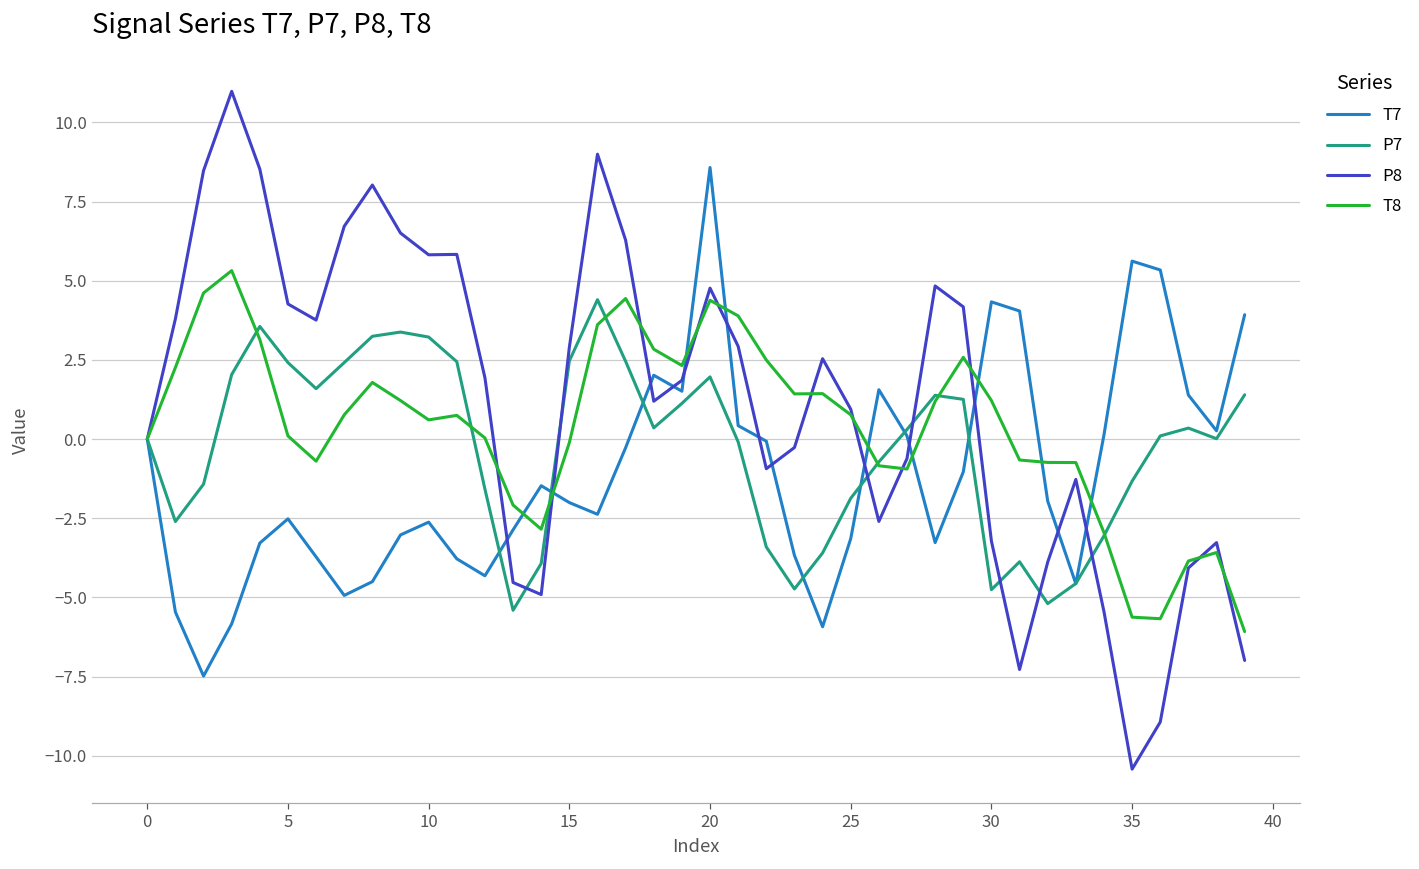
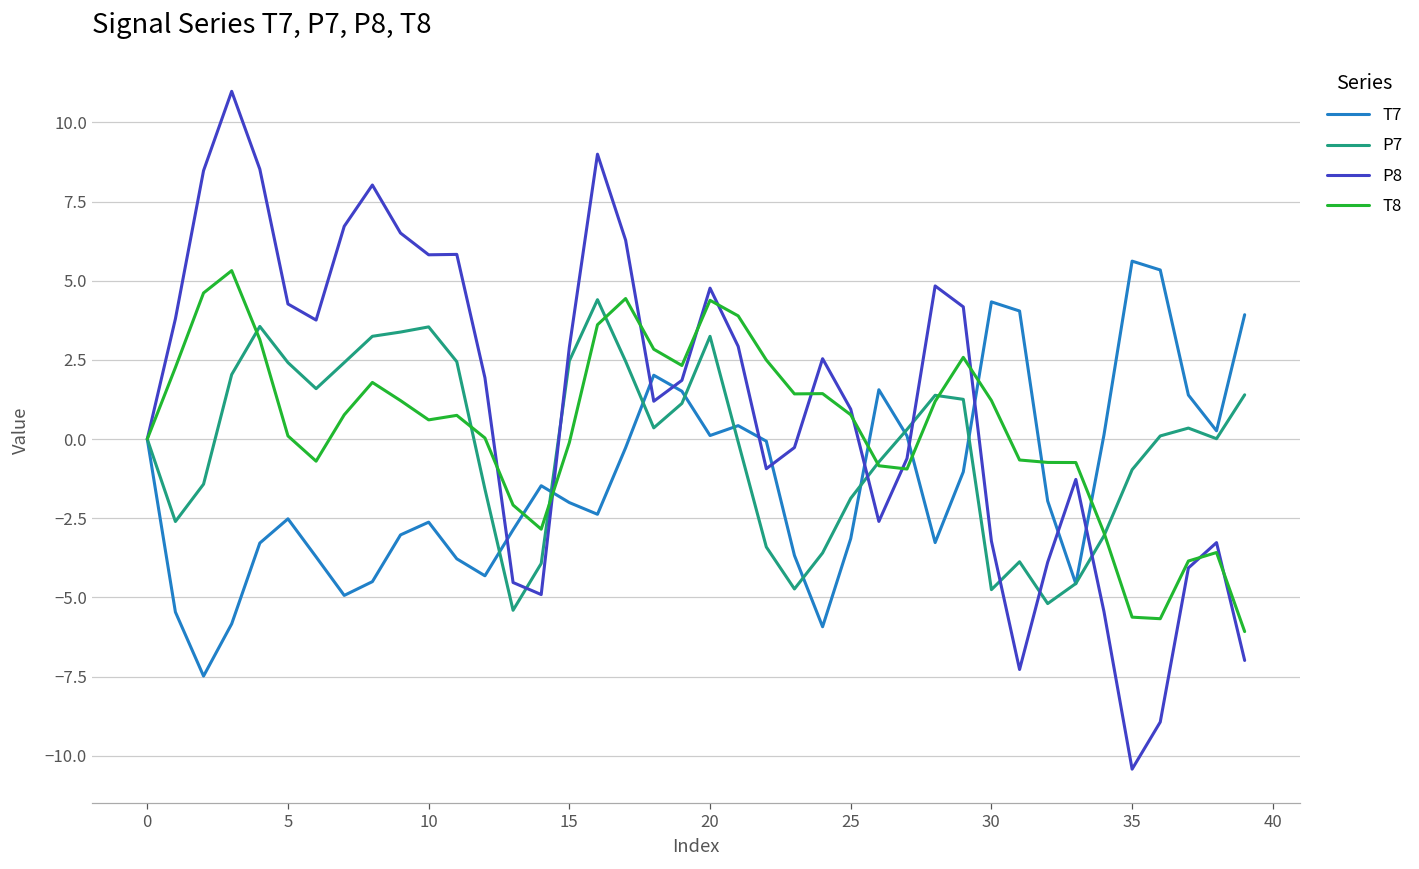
P7, 10: 3.2 -> 3.5
T7, 20: 8.6 -> 0.1
P7, 20: 2.0 -> 3.2
P7, 35: -1.3 -> -1.0
